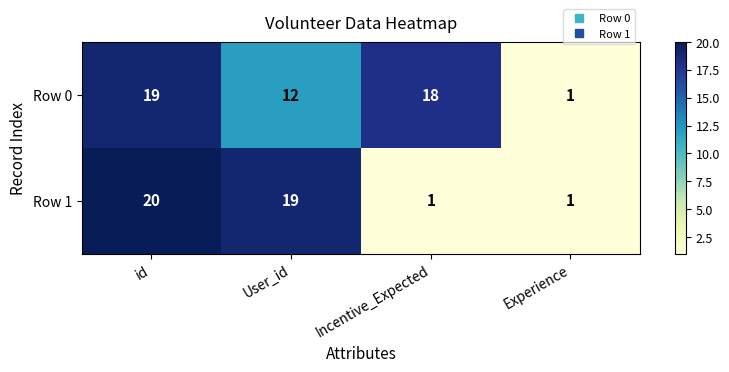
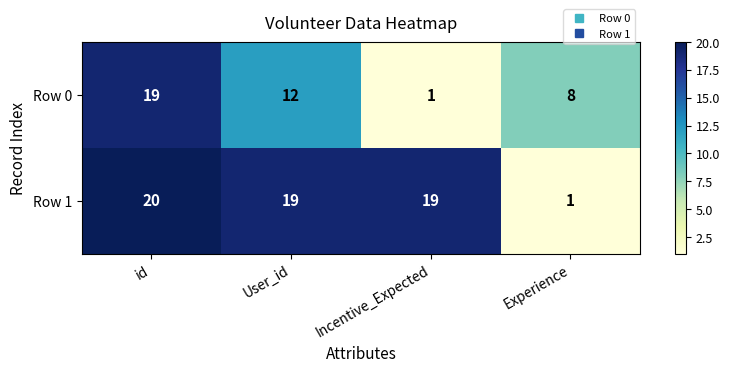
Row 0, Incentive_Expected: 18 -> 1
Row 0, Experience: 1 -> 8
Row 1, Incentive_Expected: 1 -> 19
